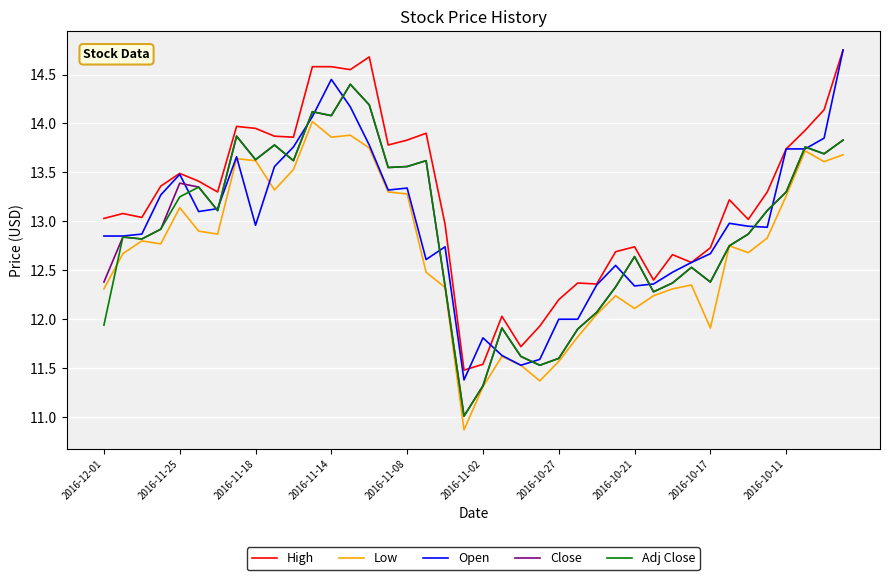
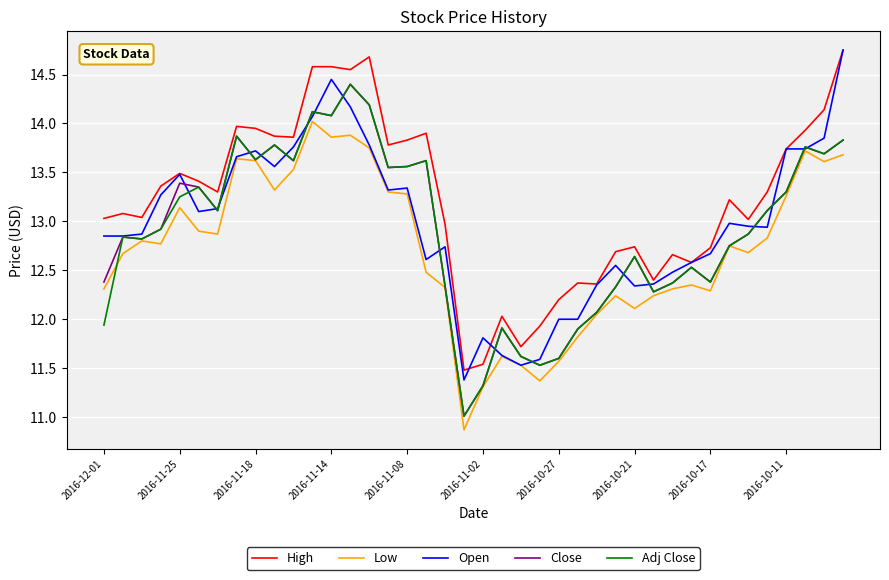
Open, 2016-11-18: 13.0 -> 13.7
Low, 2016-10-17: 11.9 -> 12.3
